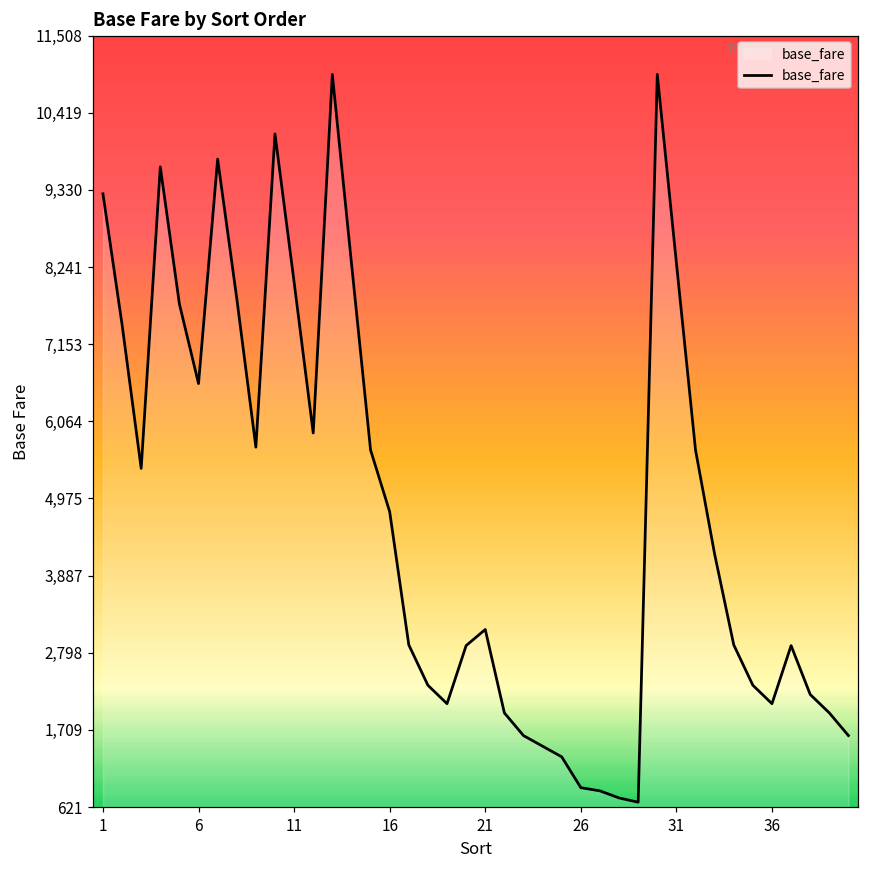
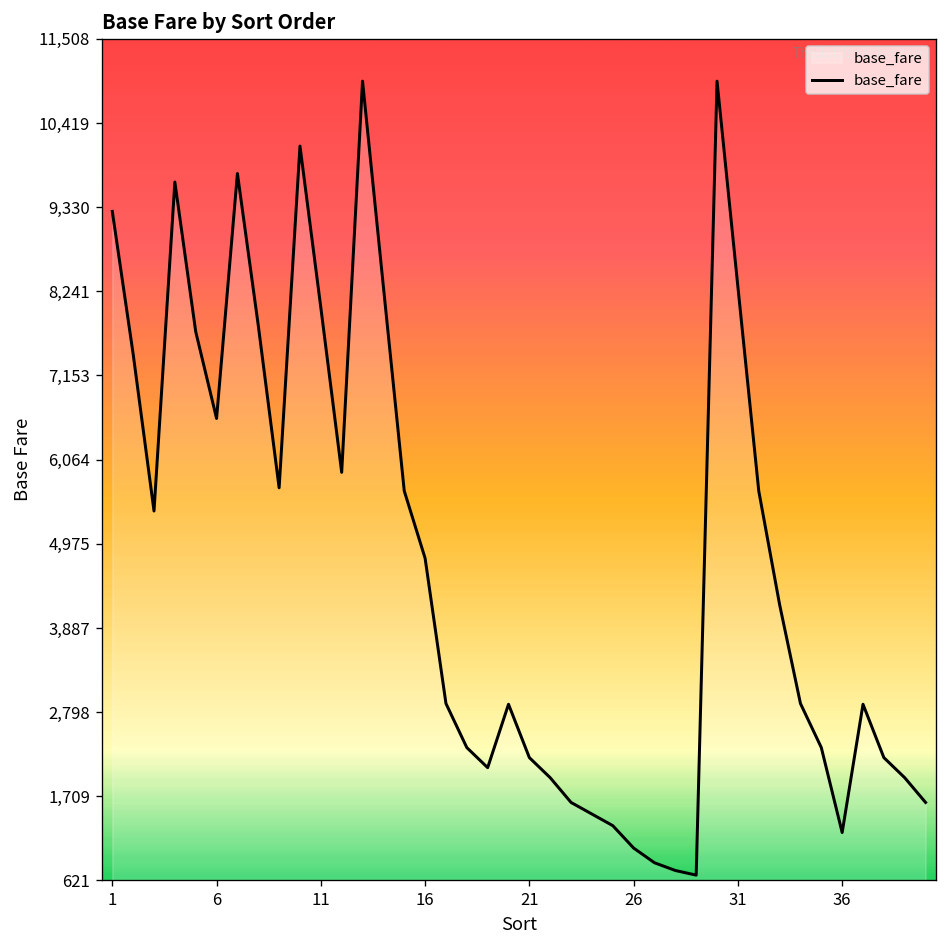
21: 3,100 -> 2,200
26: 900 -> 1,000
36: 2,100 -> 1,200
